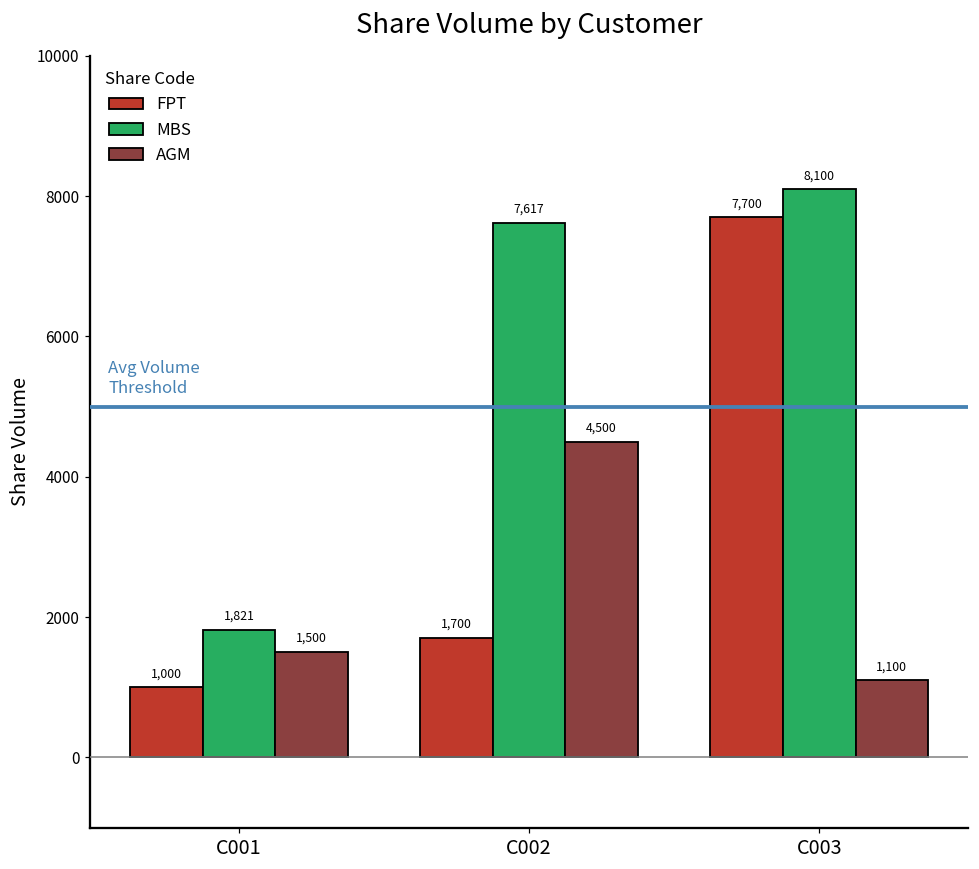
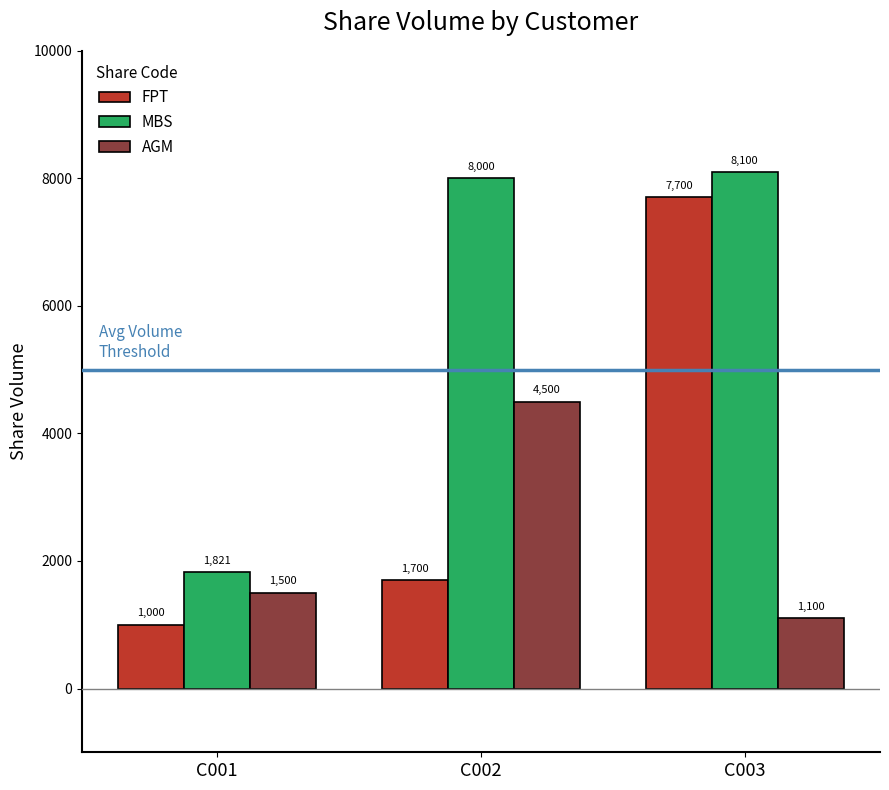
MBS, C002: 7,617 -> 8,000
